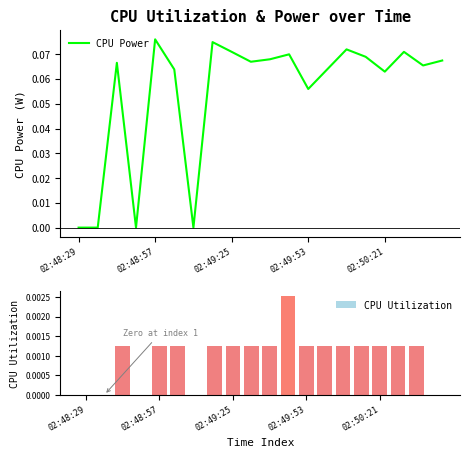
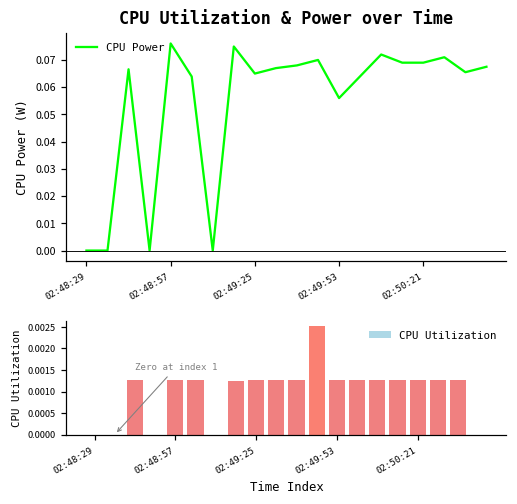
CPU Utilization & Power over Time, 02:49:25: 0.071 -> 0.065
CPU Utilization & Power over Time, 02:50:21: 0.063 -> 0.069
